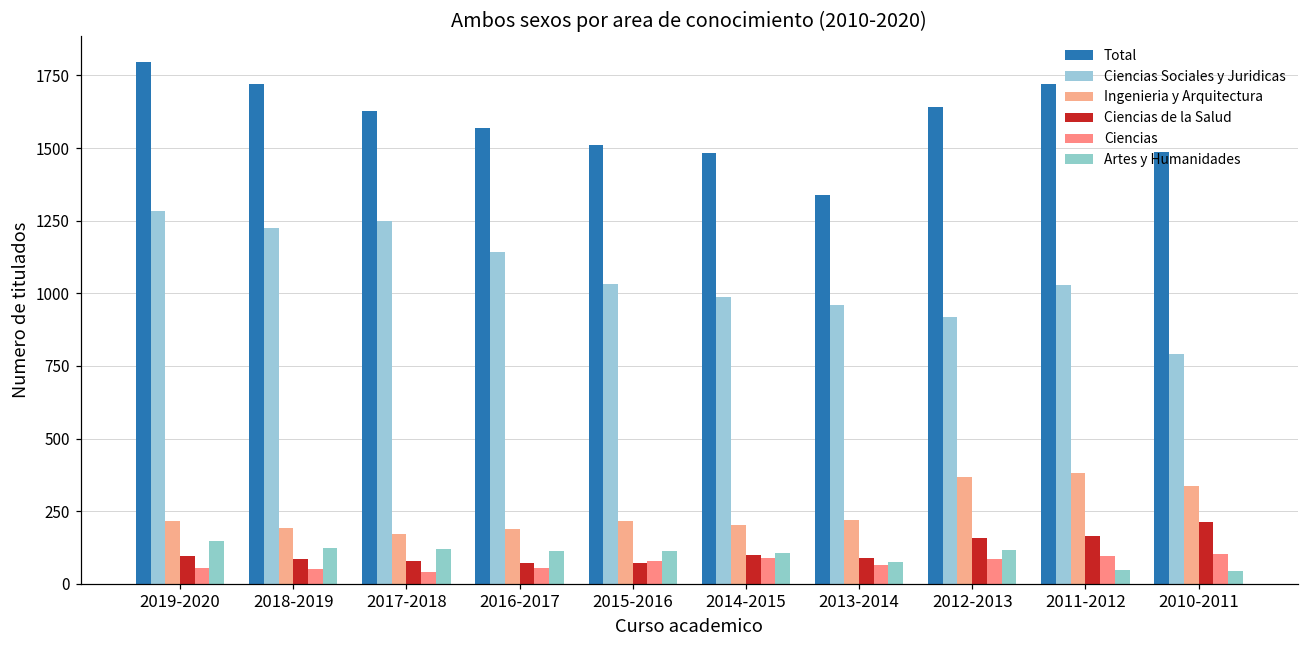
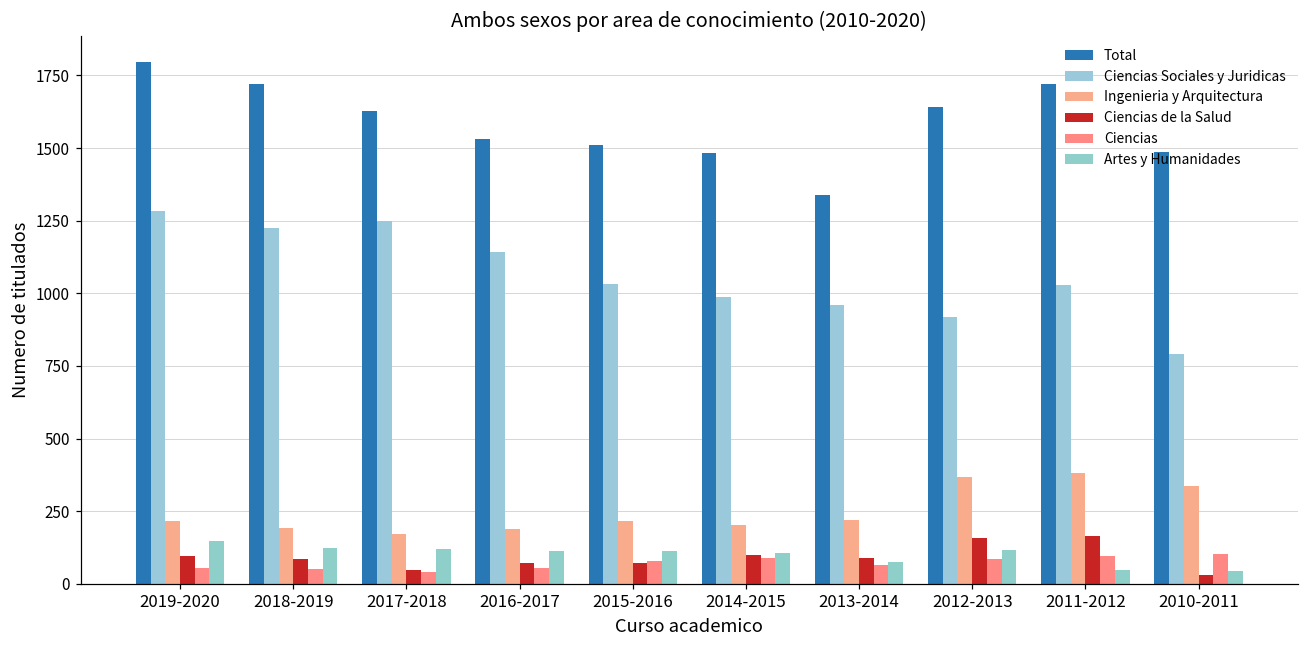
Ciencias de la Salud, 2017-2018: 80 -> 50
Total, 2016-2017: 1570 -> 1530
Ciencias de la Salud, 2010-2011: 210 -> 30
